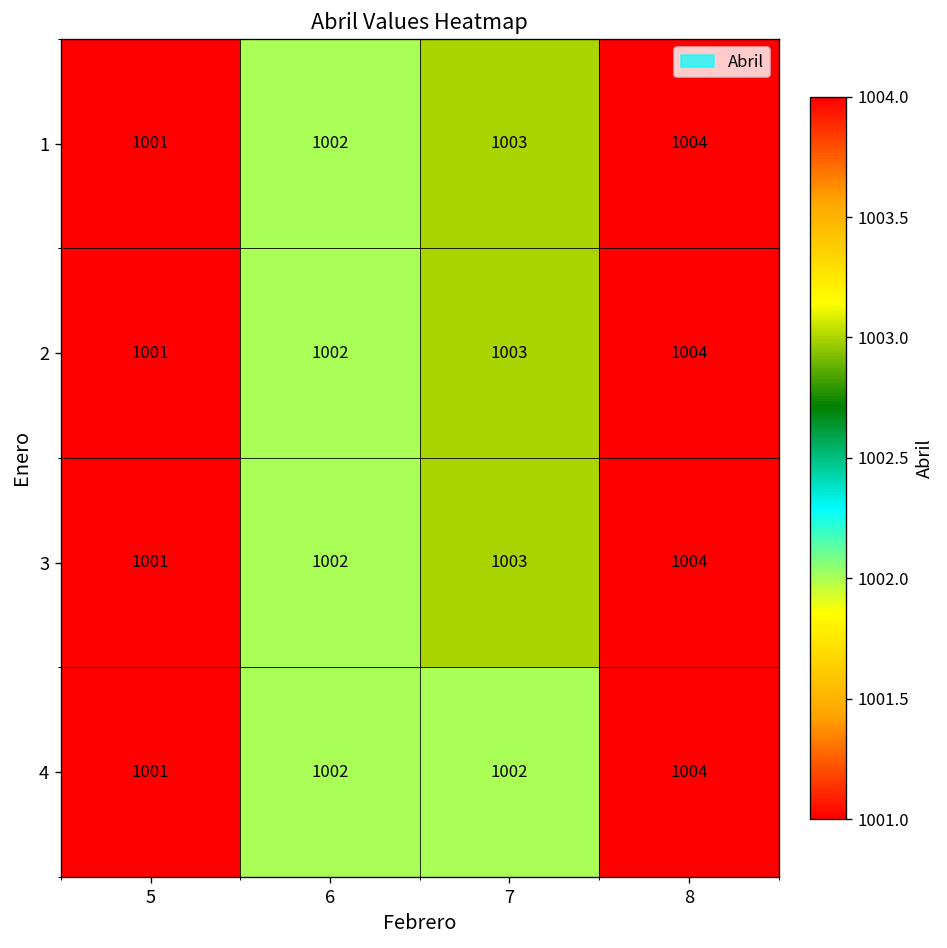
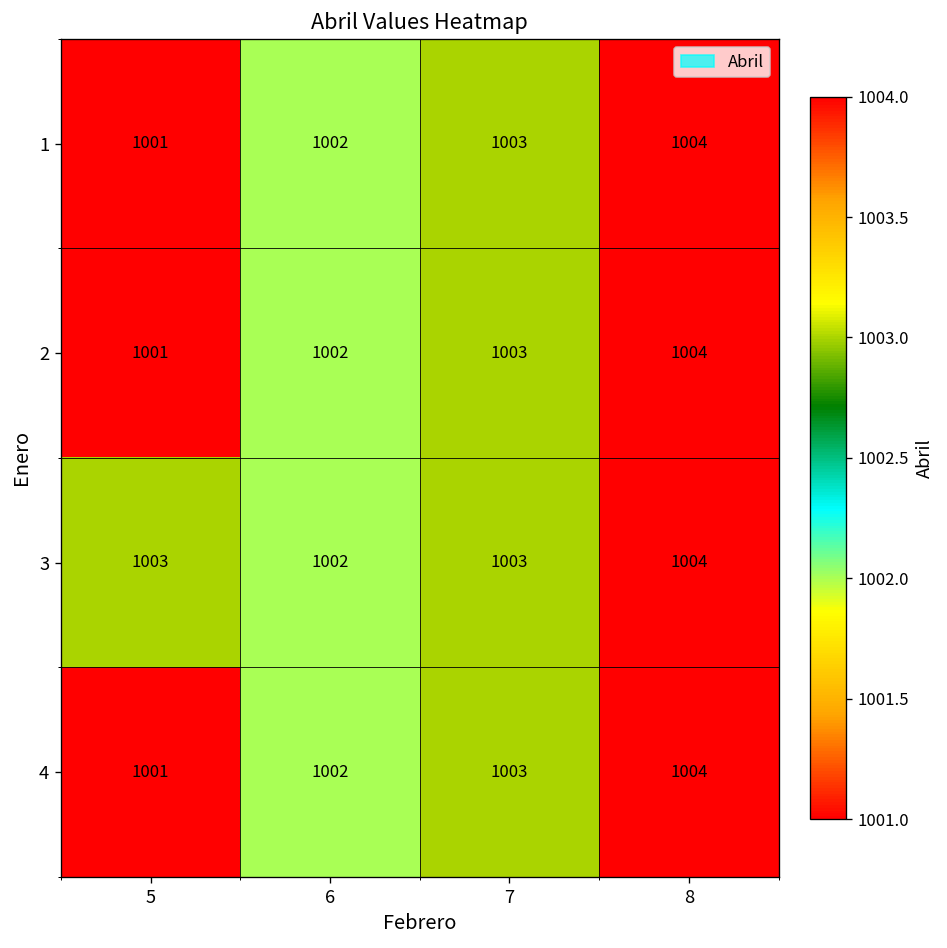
3, 5: 1001 -> 1003
4, 7: 1002 -> 1003
